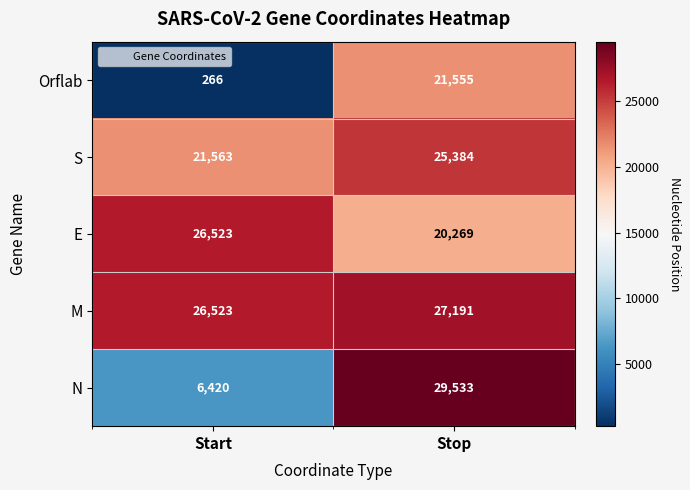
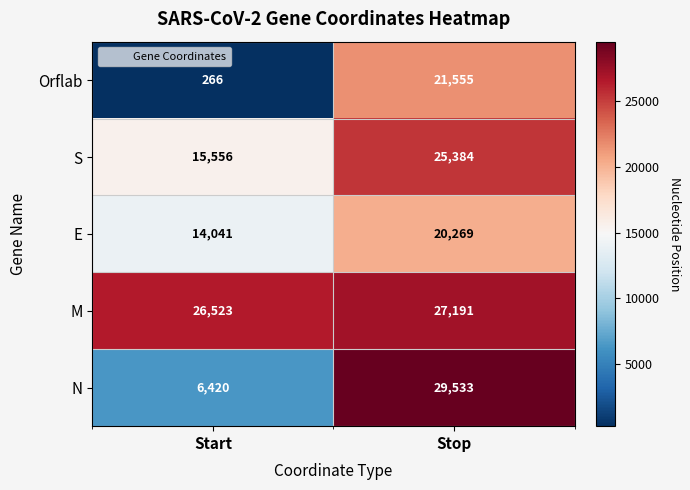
S, Start: 21,563 -> 15,556
E, Start: 26,523 -> 14,041
